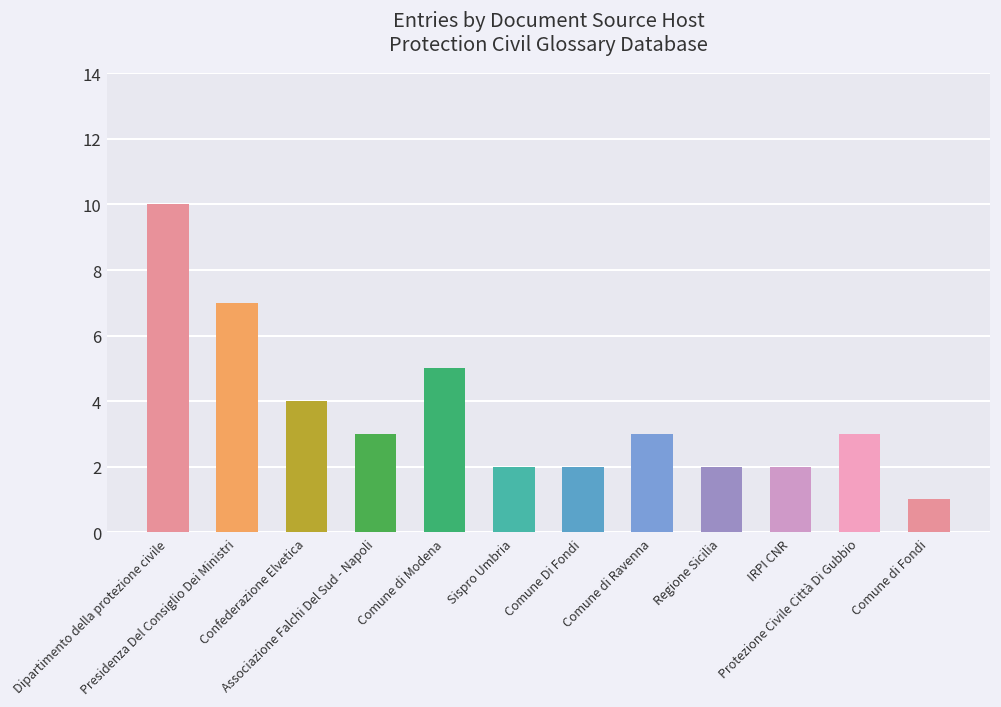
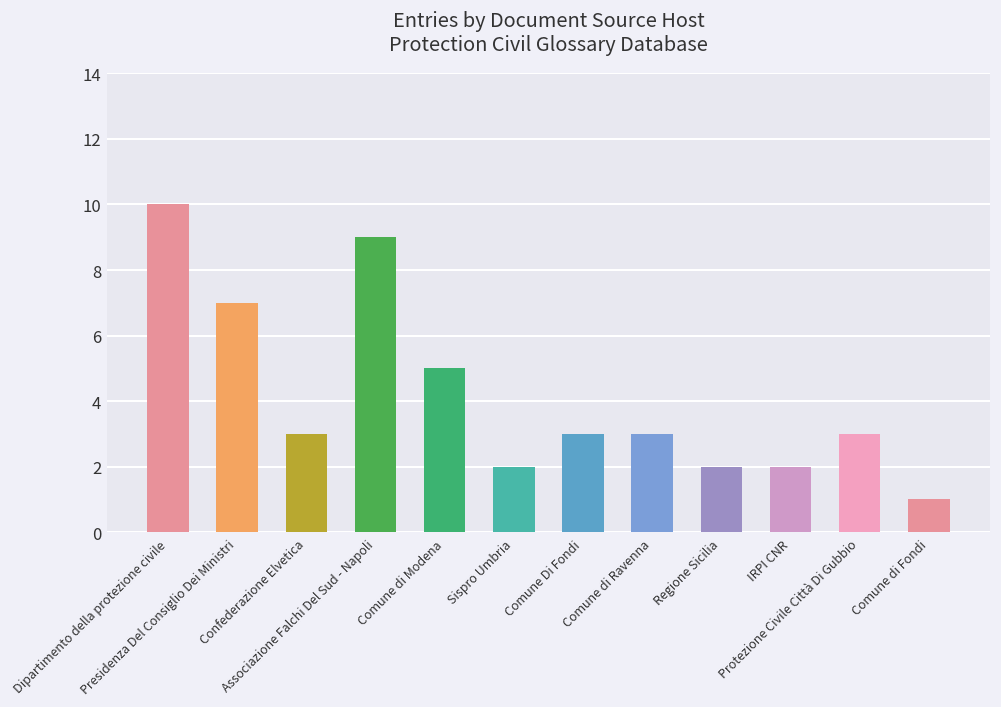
Confederazione Elvetica: 4 -> 3
Associazione Falchi Del Sud - Napoli: 3 -> 9
Comune Di Fondi: 2 -> 3
